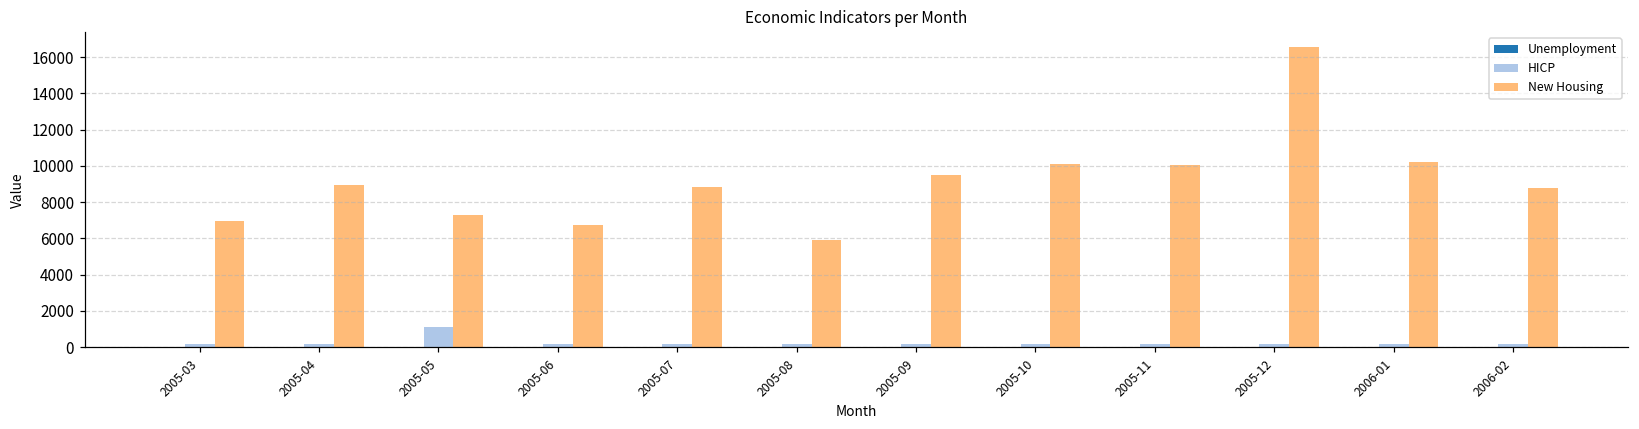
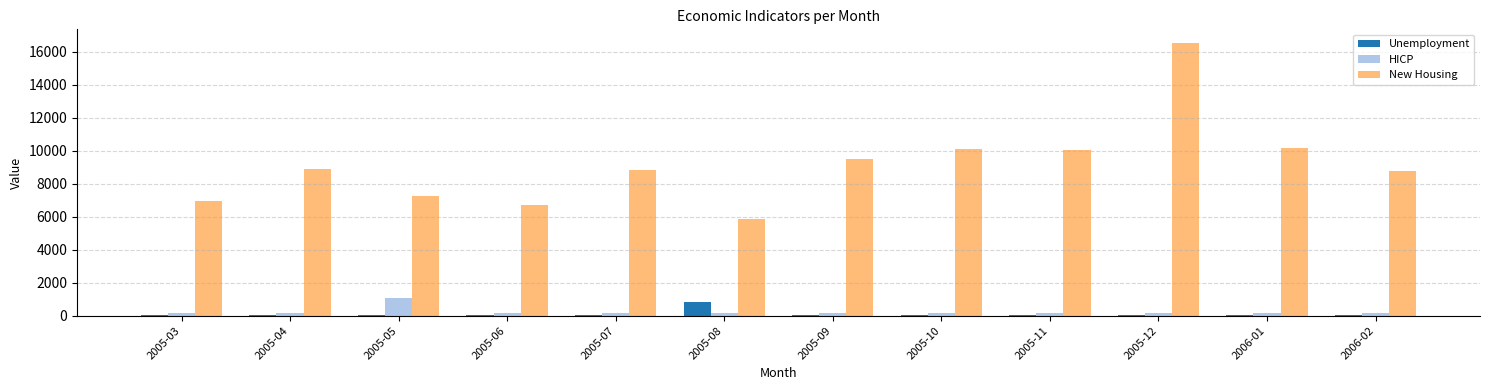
Unemployment, 2005-08: 0 -> 800
